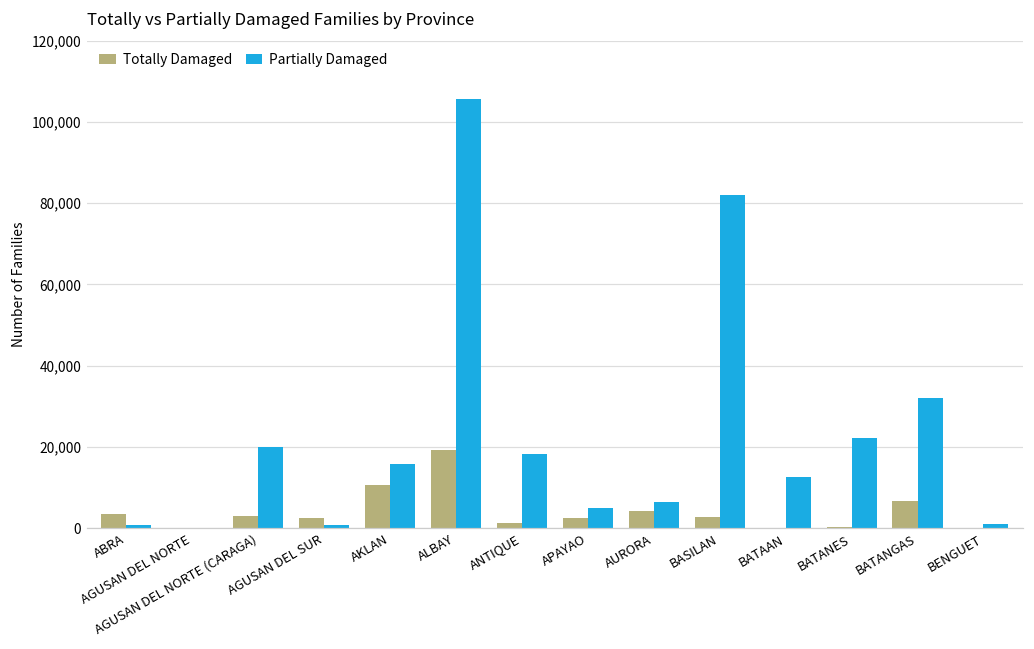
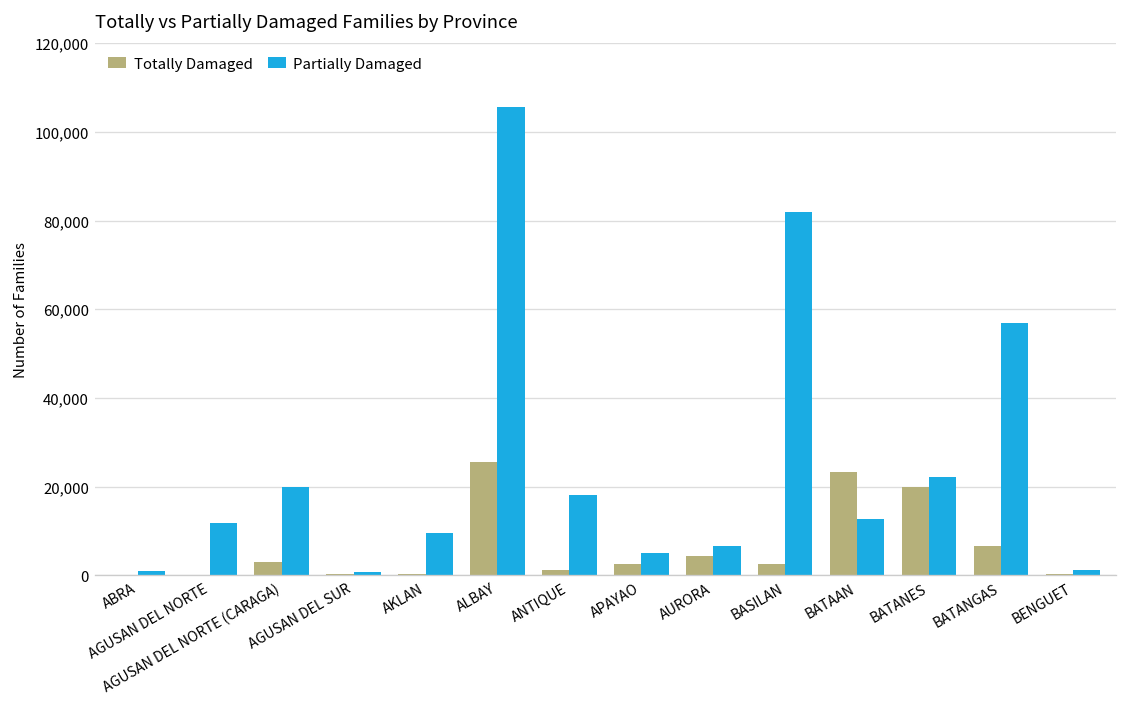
Totally Damaged, ABRA: 4,000 -> 0
Partially Damaged, AGUSAN DEL NORTE: 0 -> 12,000
Totally Damaged, AGUSAN DEL SUR: 2,000 -> 0
Totally Damaged, AKLAN: 11,000 -> 0
Partially Damaged, AKLAN: 16,000 -> 10,000
Totally Damaged, ALBAY: 19,000 -> 26,000
Totally Damaged, BATAAN: 0 -> 23,000
Totally Damaged, BATANES: 0 -> 20,000
Partially Damaged, BATANGAS: 32,000 -> 57,000
